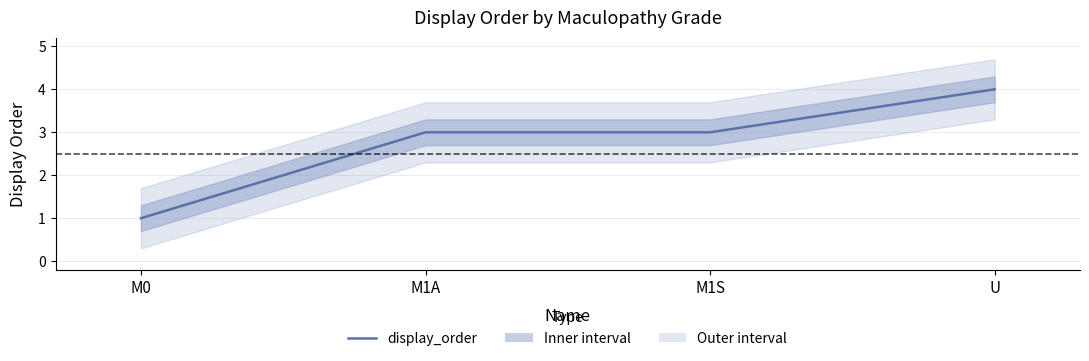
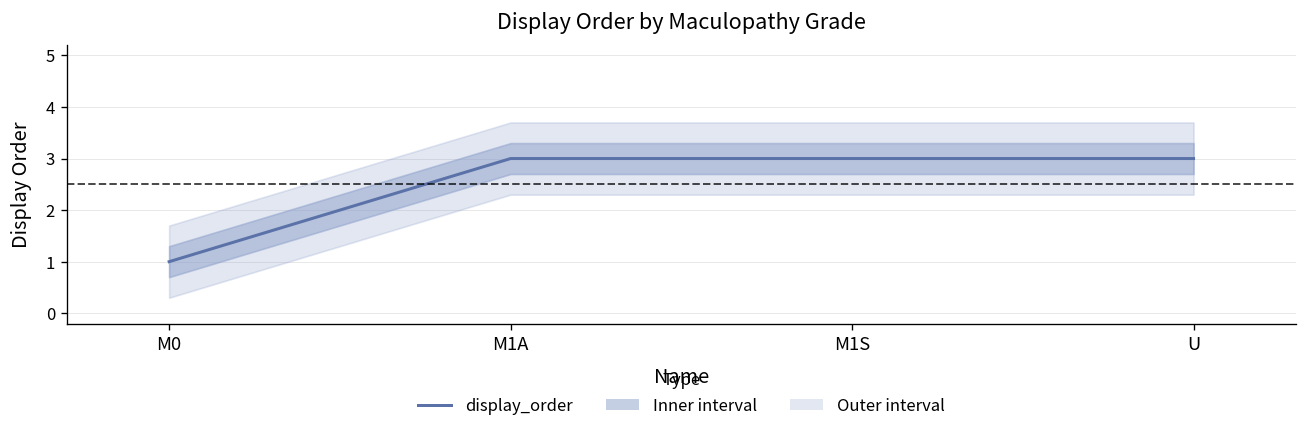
display_order, U: 4 -> 3
